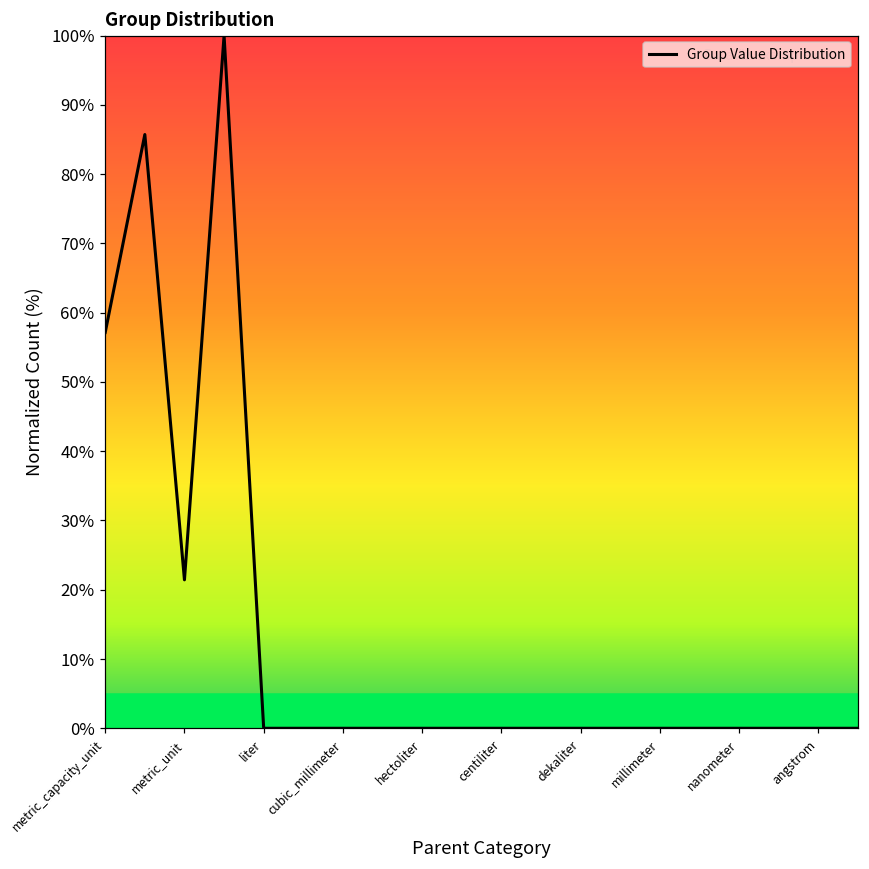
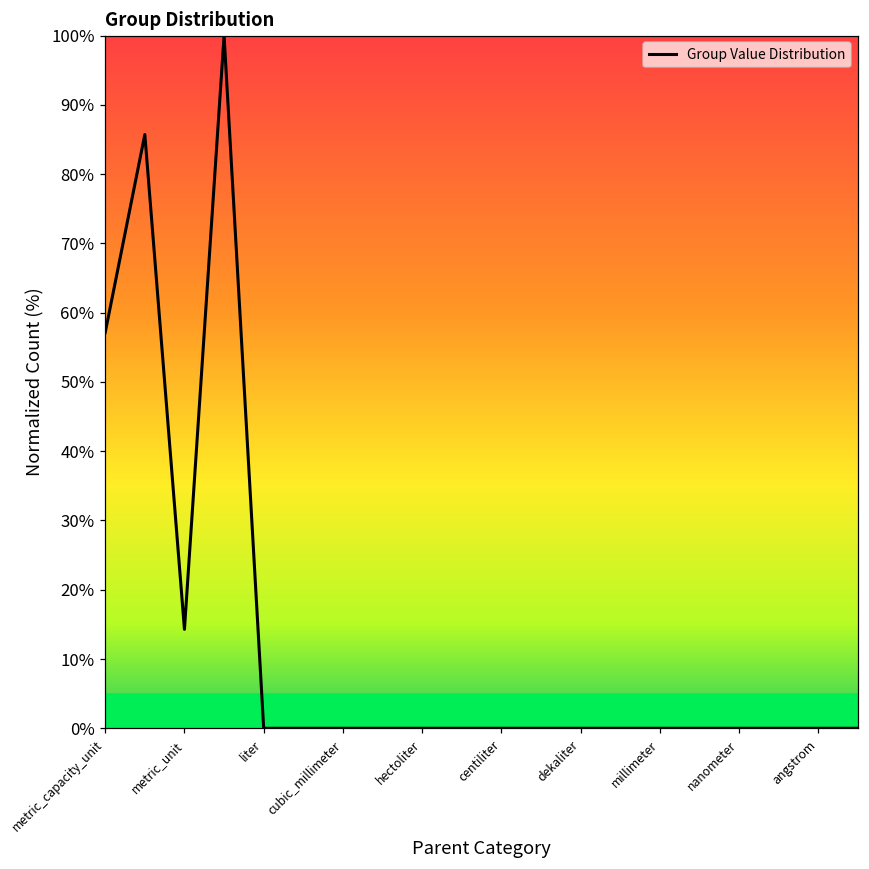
metric_unit: 21% -> 14%
